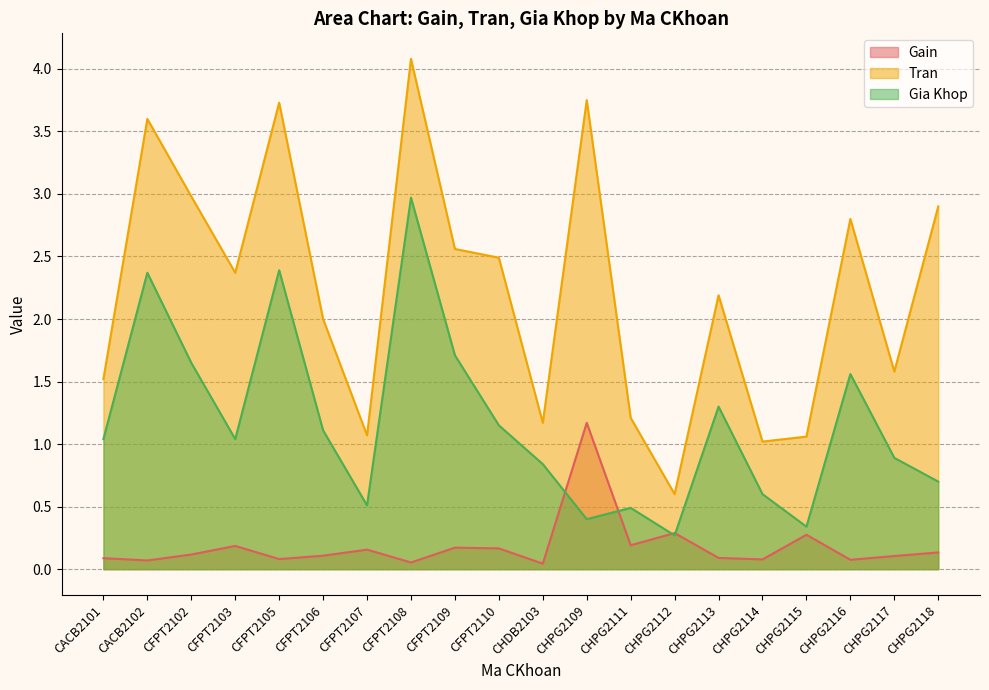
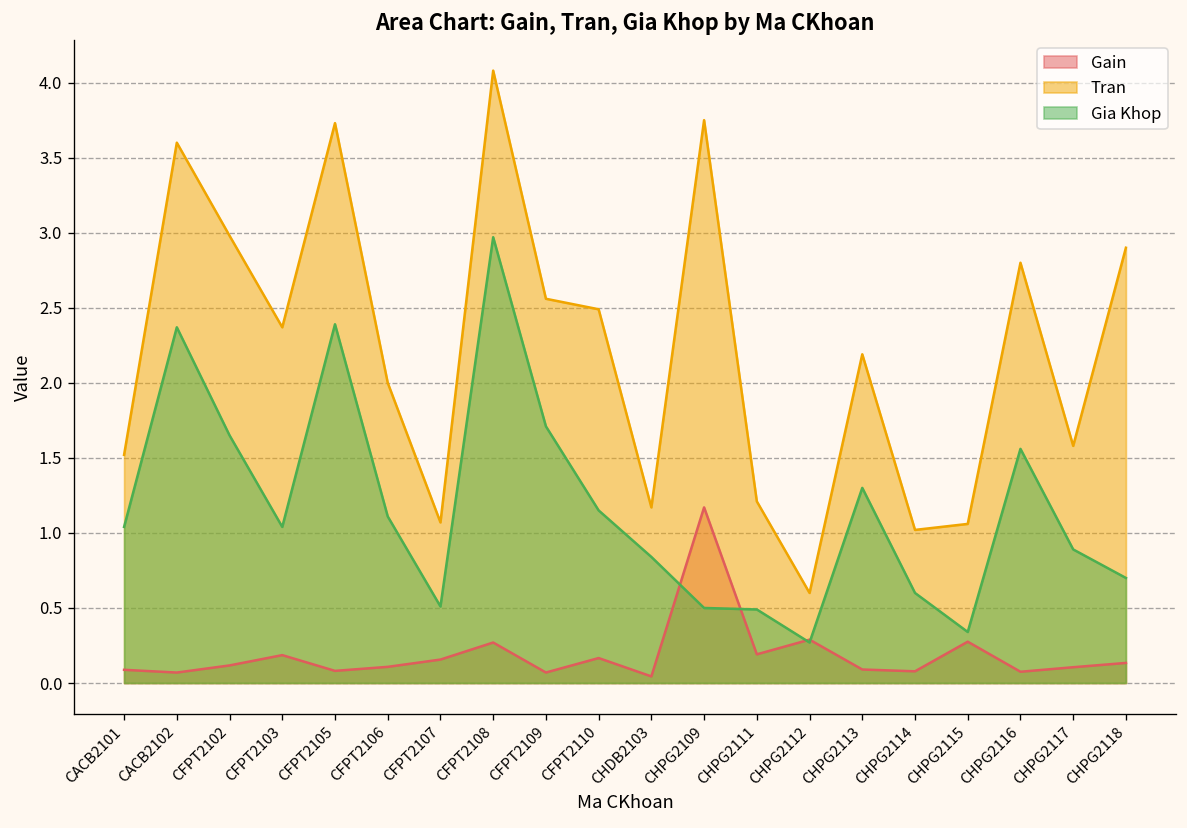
Gain, CFPT2108: 0.05 -> 0.27
Gain, CFPT2109: 0.17 -> 0.07
Gia Khop, CHPG2109: 0.4 -> 0.5
